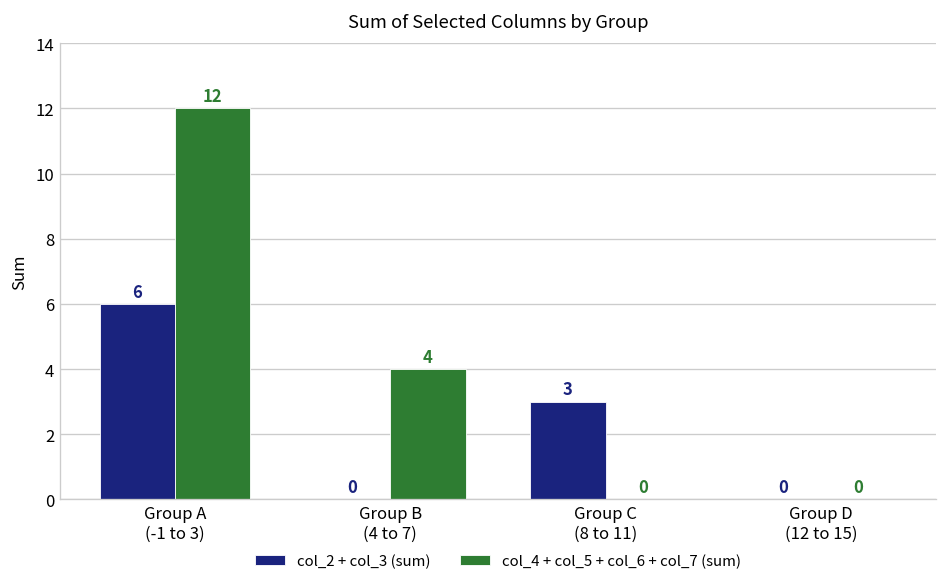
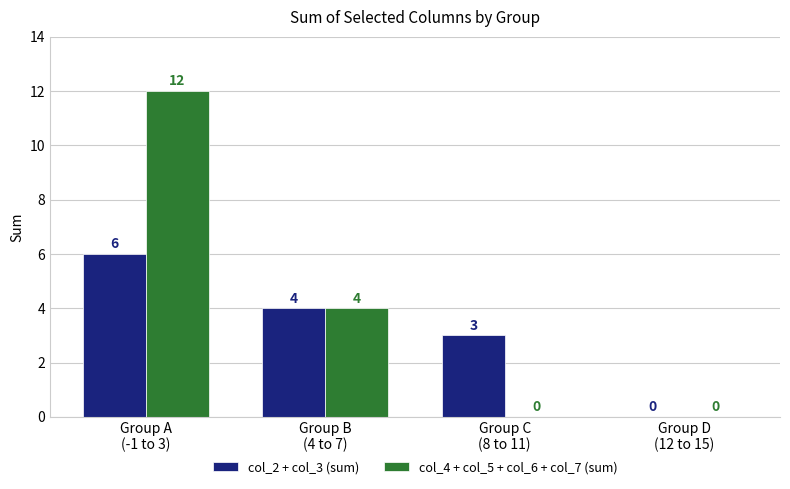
col_2 + col_3 (sum), Group B (4 to 7): 0 -> 4
